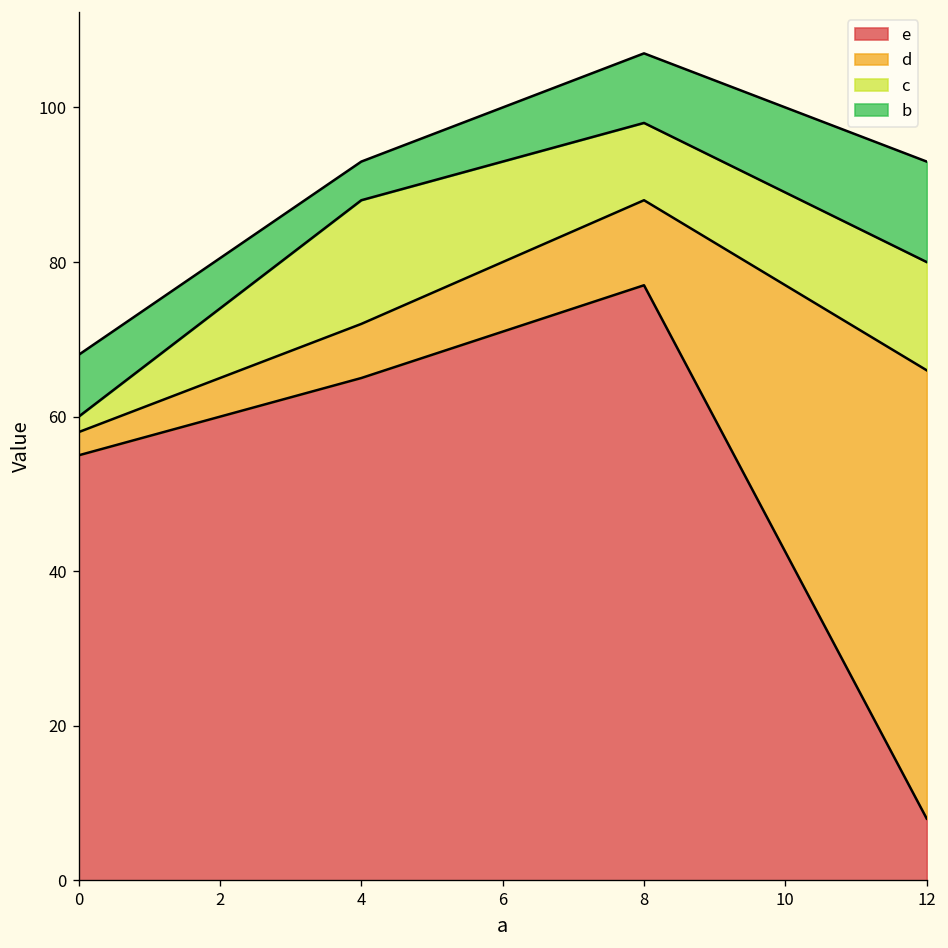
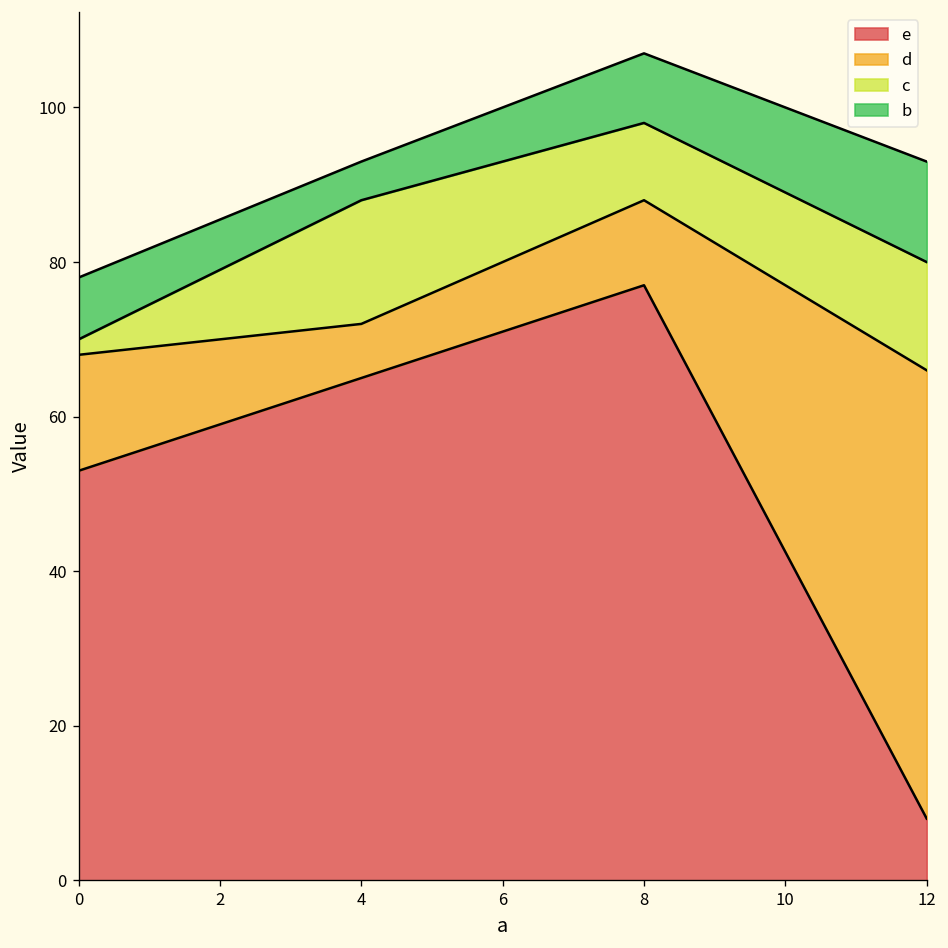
e, 0: 55 -> 53
d, 0: 3 -> 15
